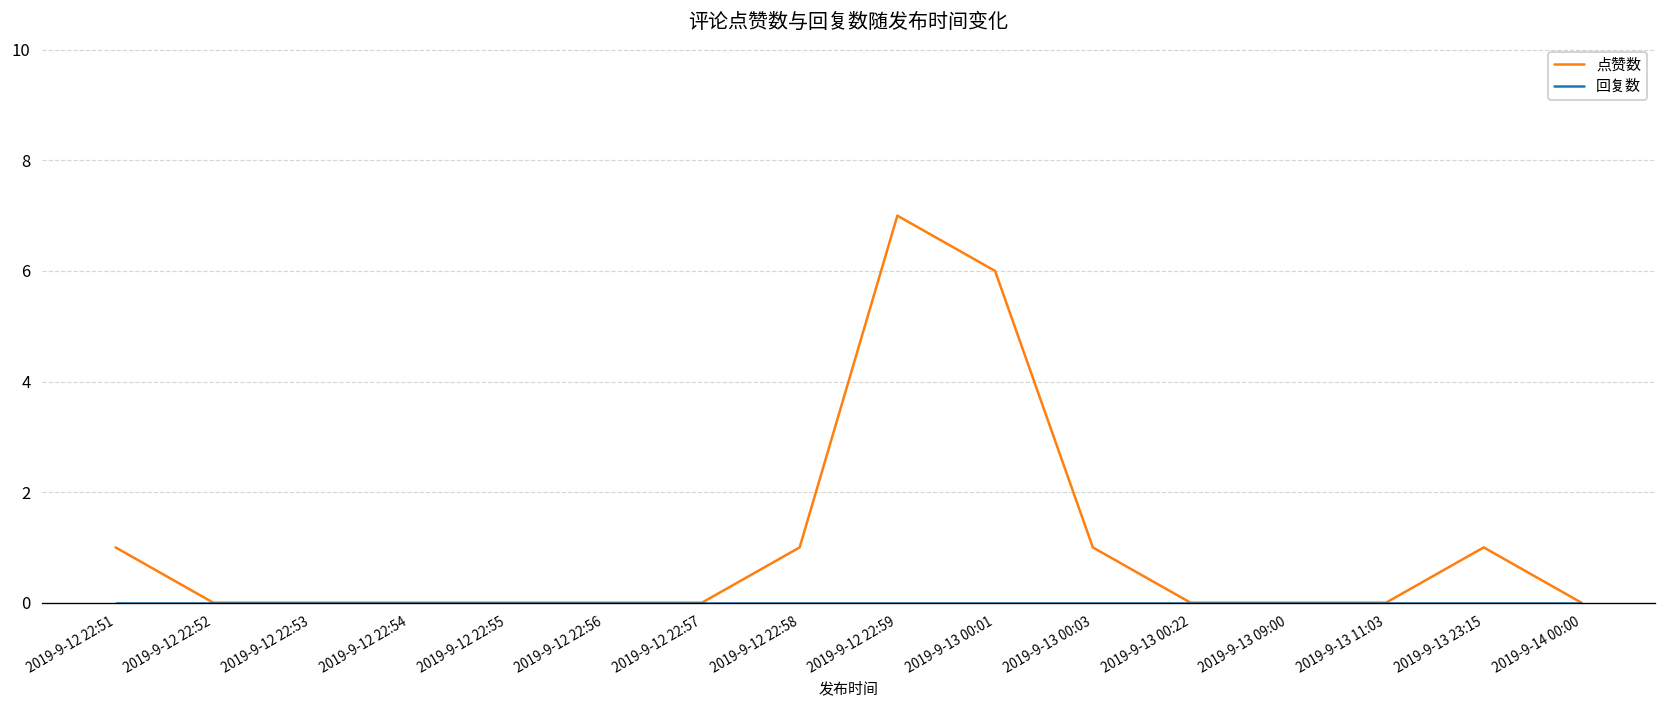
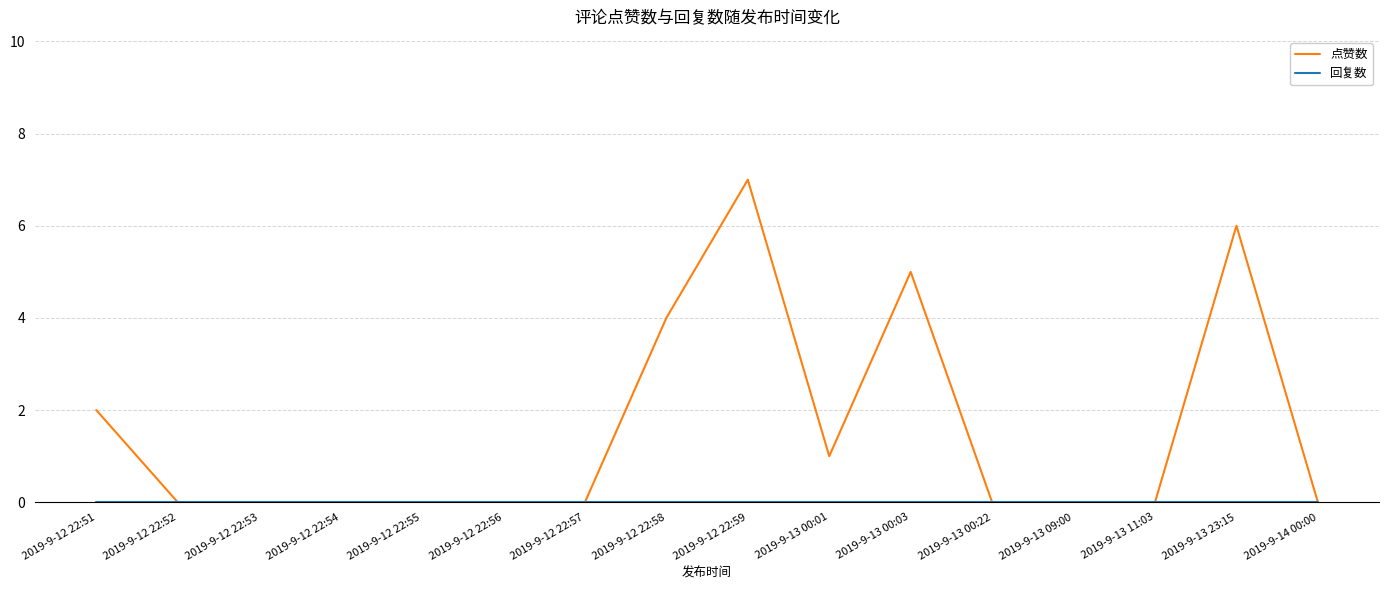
点赞数, 2019-9-12 22:51: 1 -> 2
点赞数, 2019-9-12 22:58: 1 -> 4
点赞数, 2019-9-13 00:01: 6 -> 1
点赞数, 2019-9-13 00:03: 1 -> 5
点赞数, 2019-9-13 23:15: 1 -> 6
